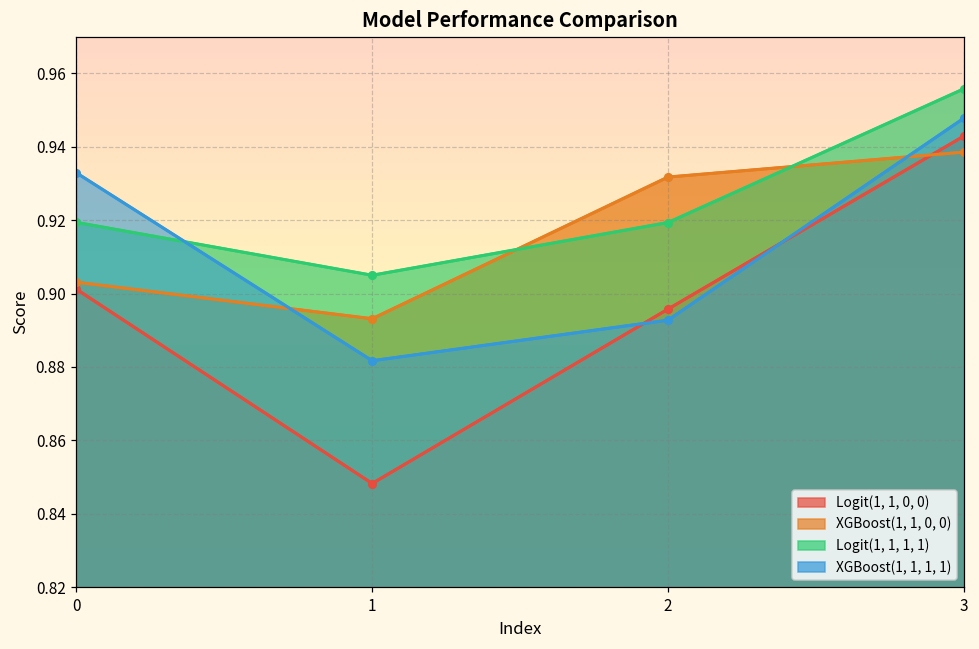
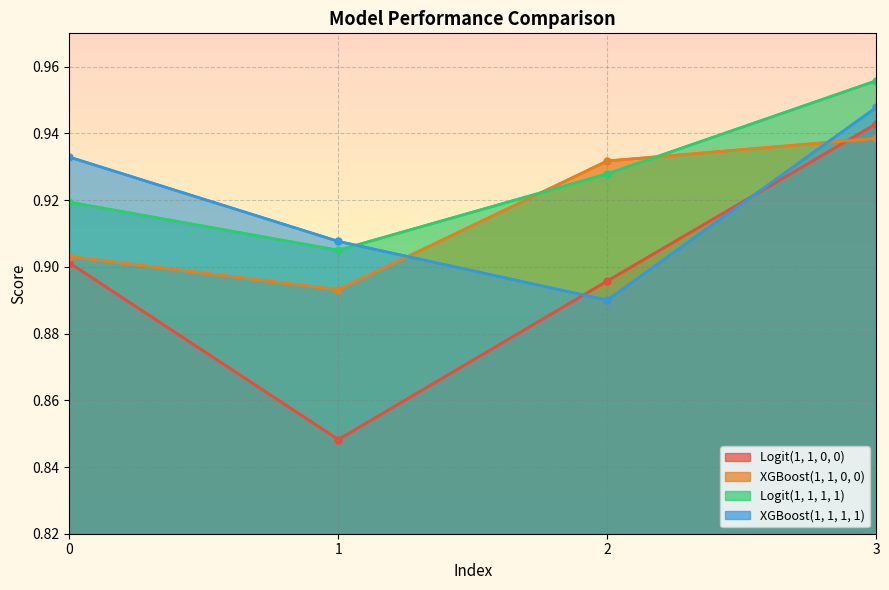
XGBoost(1, 1, 1, 1), 1: 0.882 -> 0.908
Logit(1, 1, 1, 1), 2: 0.919 -> 0.928
XGBoost(1, 1, 1, 1), 2: 0.893 -> 0.890
